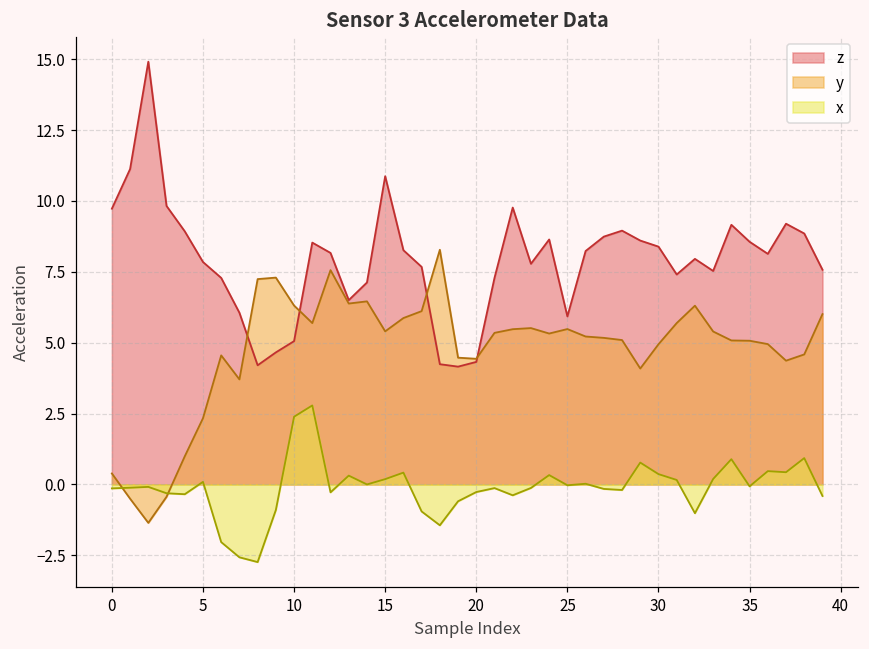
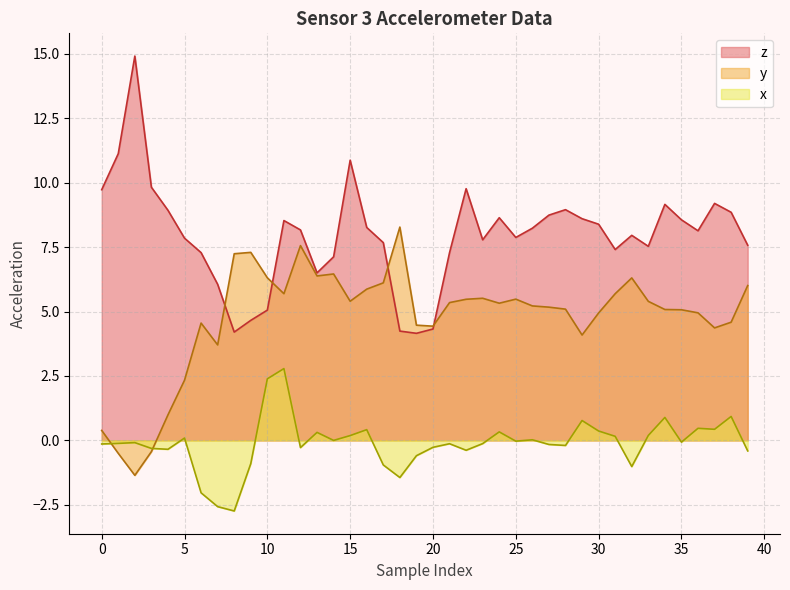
z, 25: 5.9 -> 7.9
